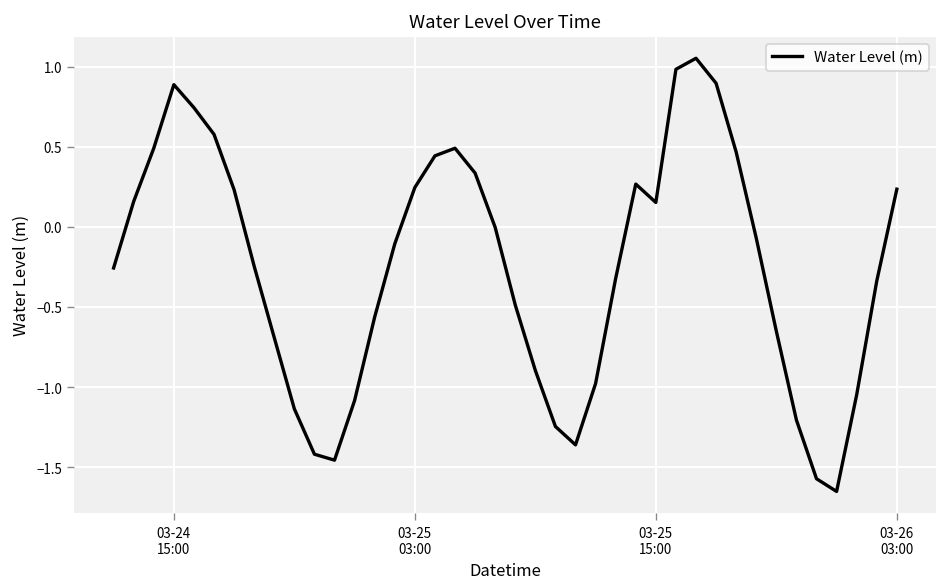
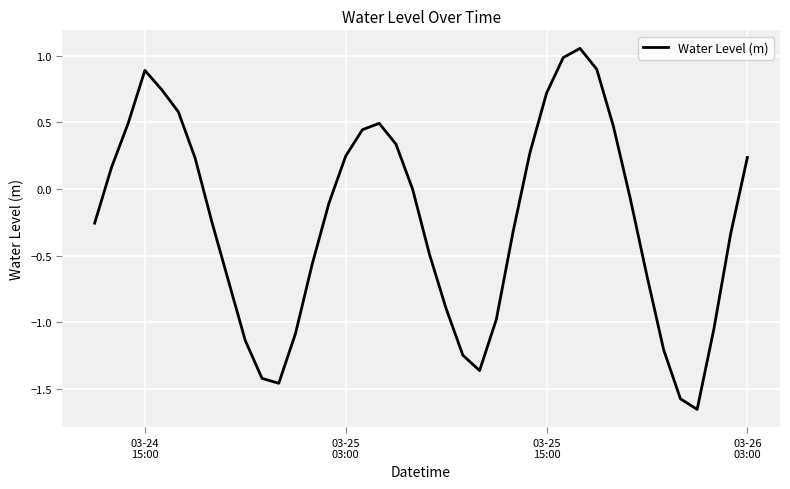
03-25 15:00: 0.15 -> 0.72
